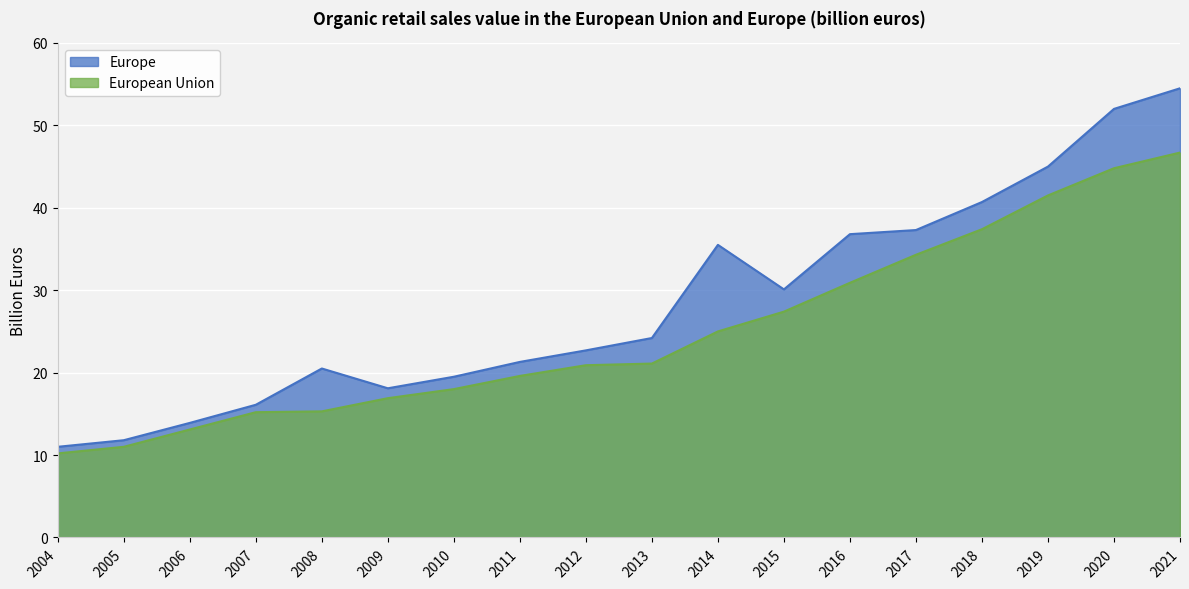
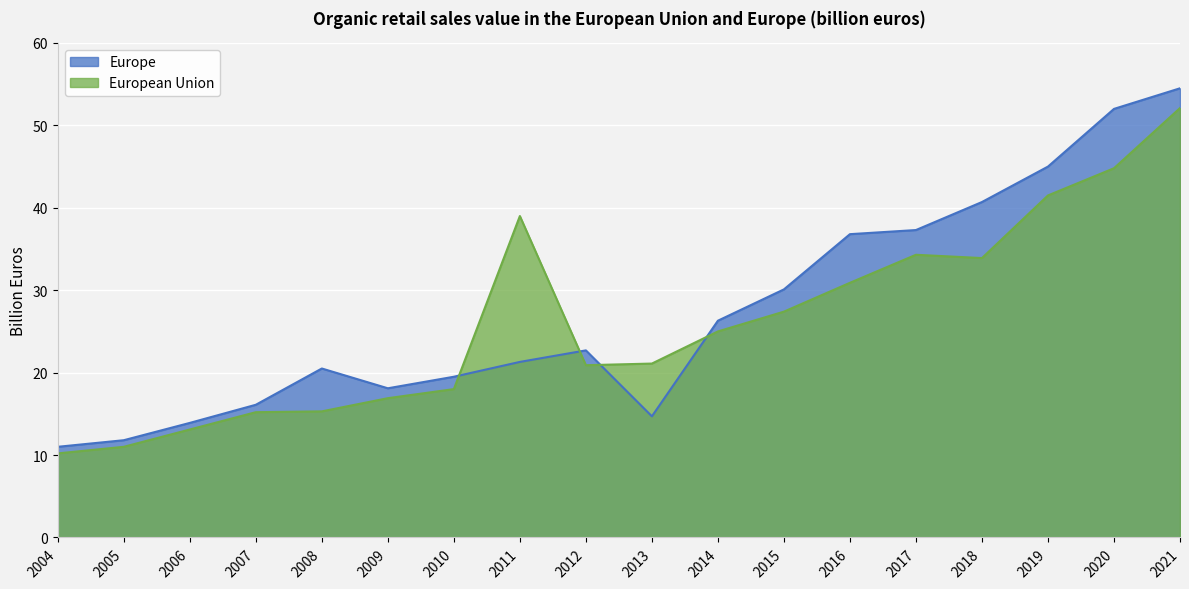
European Union, 2011: 20 -> 39
Europe, 2013: 24 -> 15
Europe, 2014: 36 -> 26
European Union, 2018: 37 -> 34
European Union, 2021: 47 -> 52
